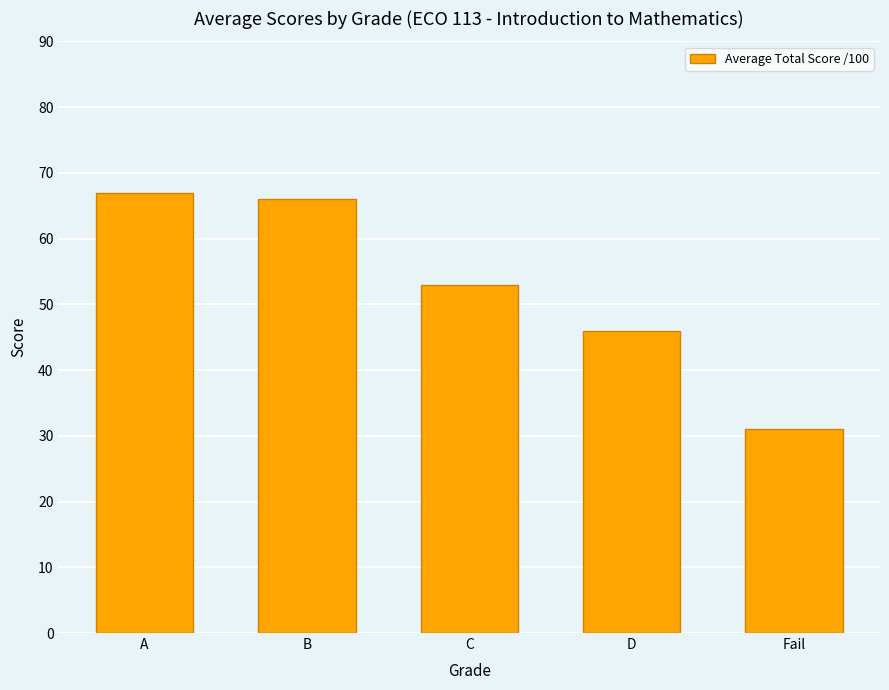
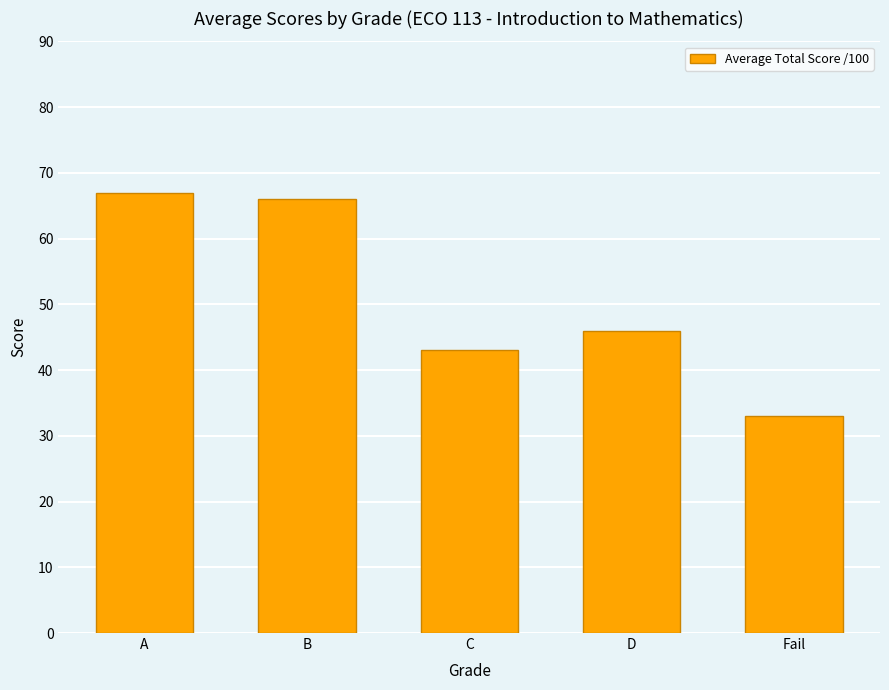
C: 53 -> 43
Fail: 31 -> 33
